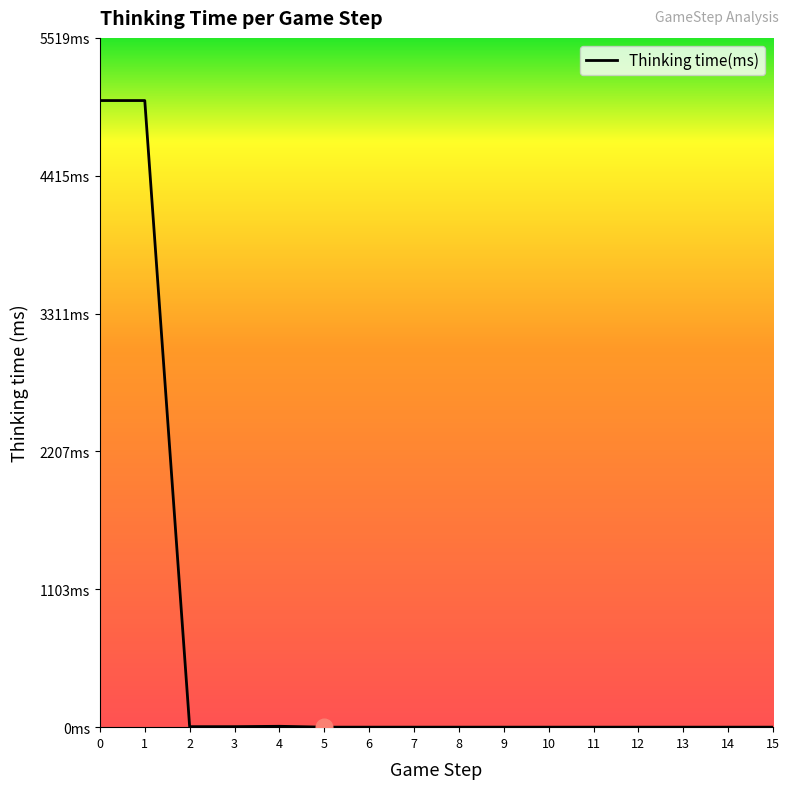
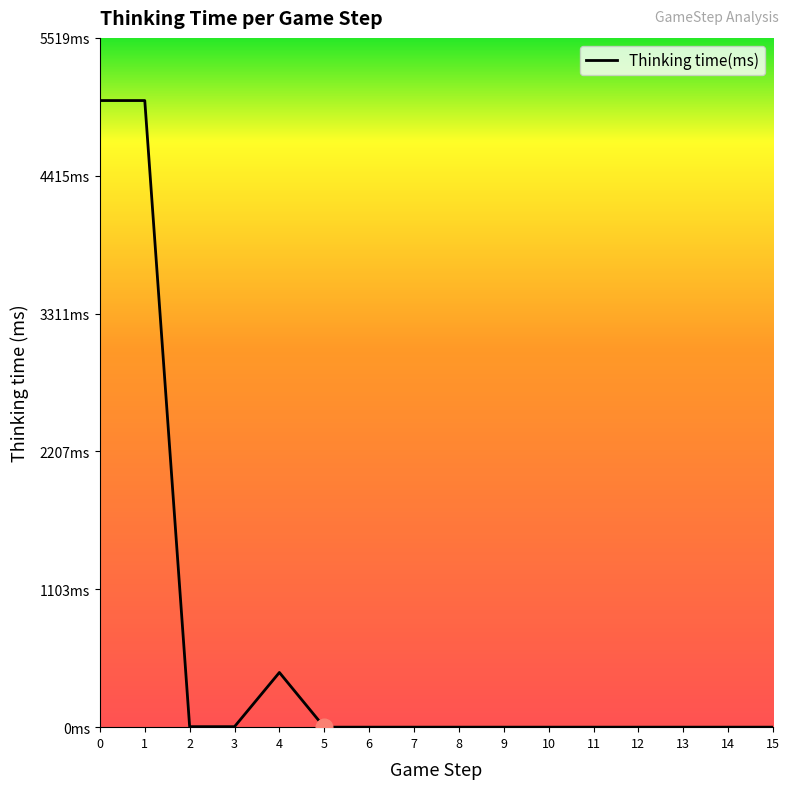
Thinking time(ms), 4: 10ms -> 440ms
